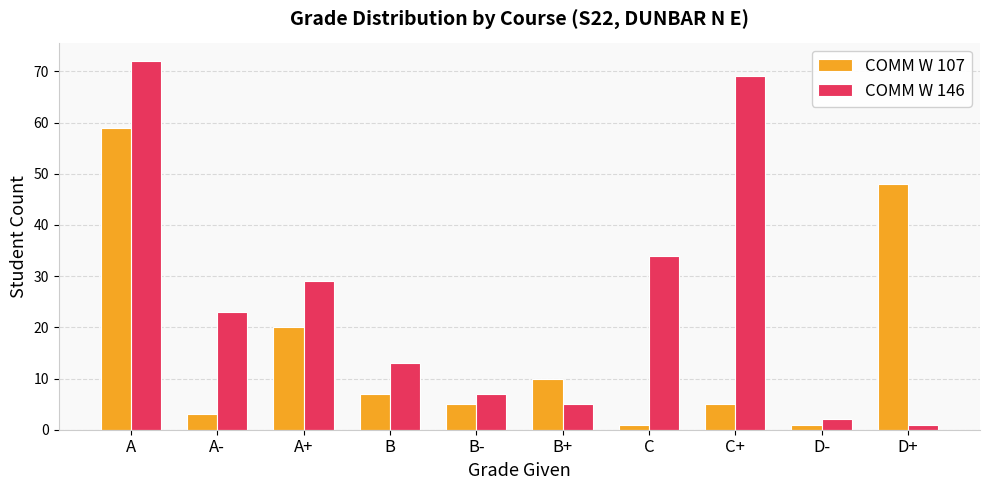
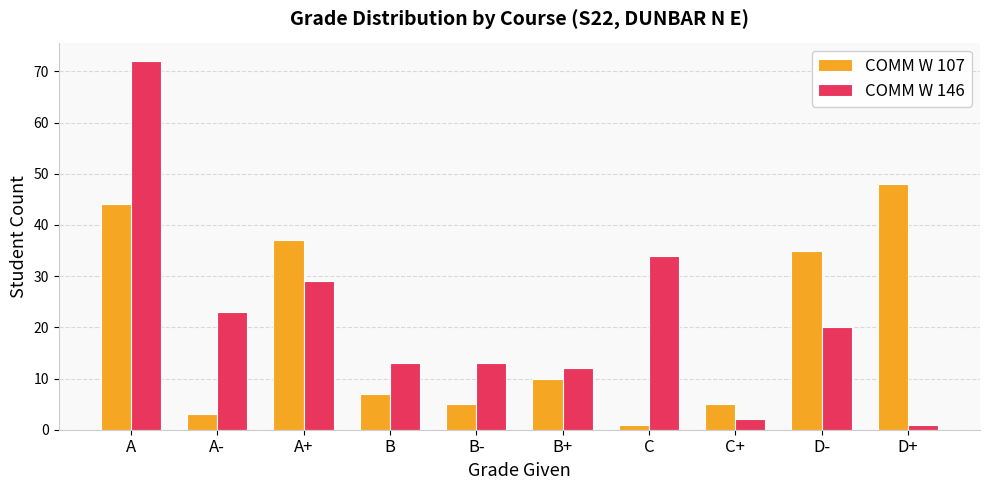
COMM W 107, A: 59 -> 44
COMM W 107, A+: 20 -> 37
COMM W 146, B-: 7 -> 13
COMM W 146, B+: 5 -> 12
COMM W 146, C+: 69 -> 2
COMM W 107, D-: 1 -> 35
COMM W 146, D-: 2 -> 20
